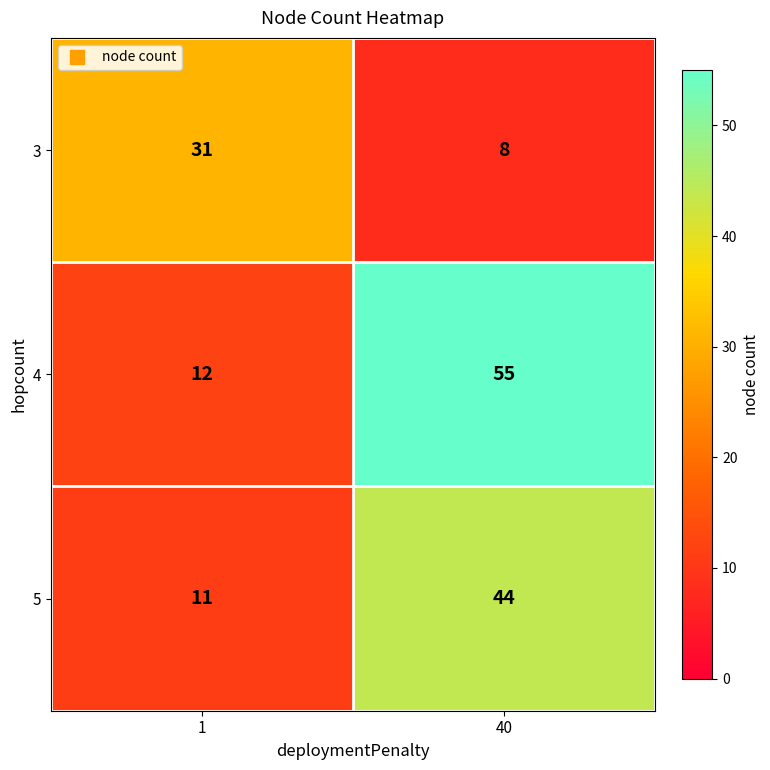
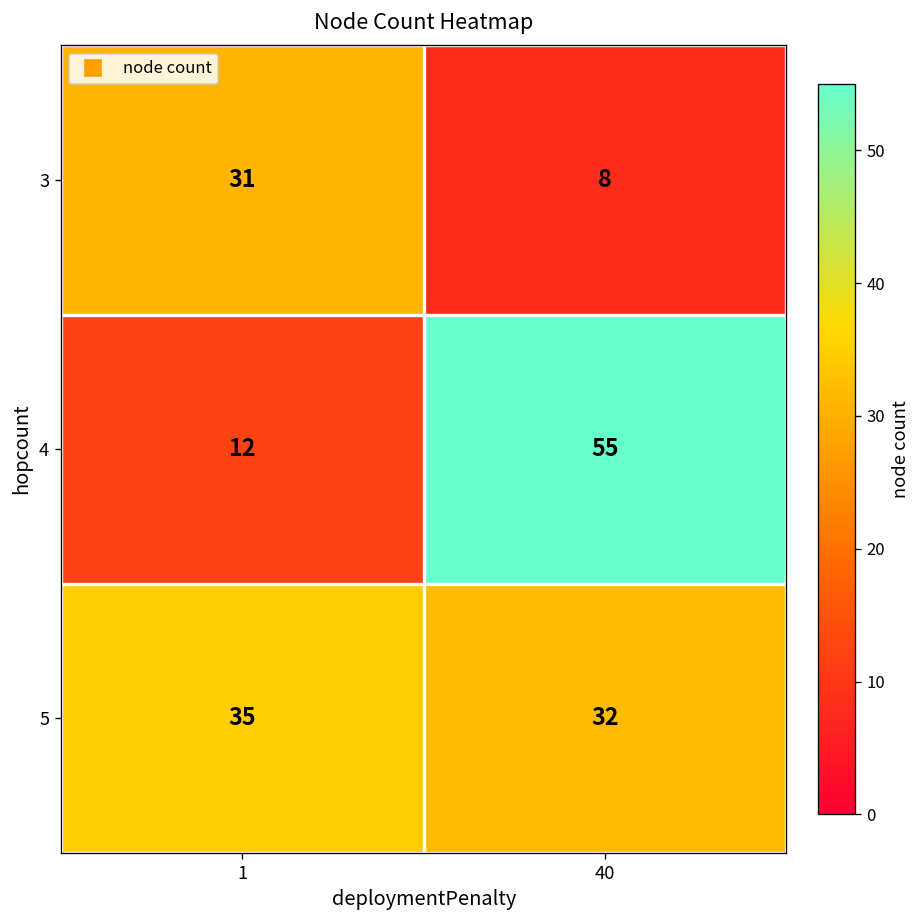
5, 1: 11 -> 35
5, 40: 44 -> 32
